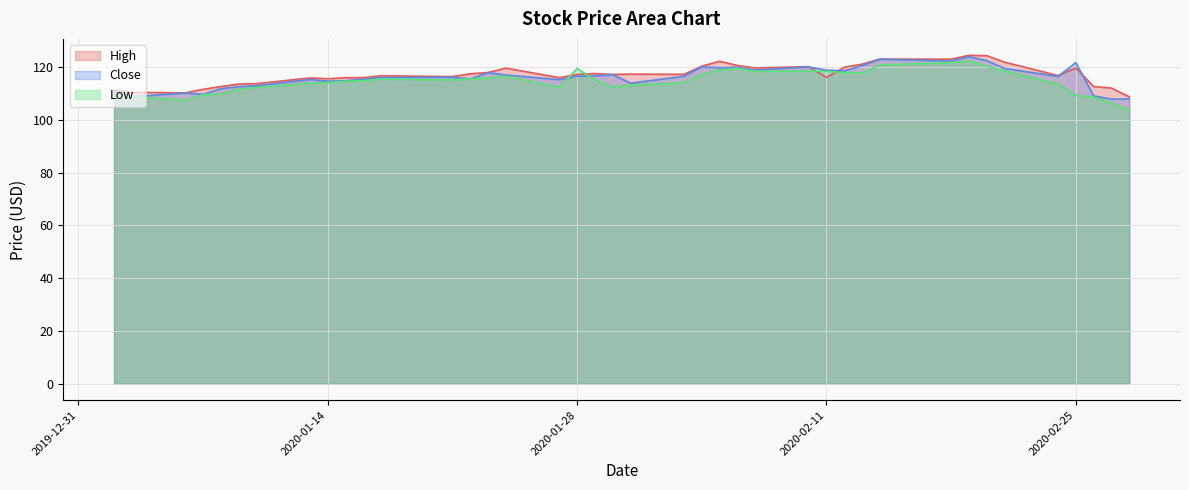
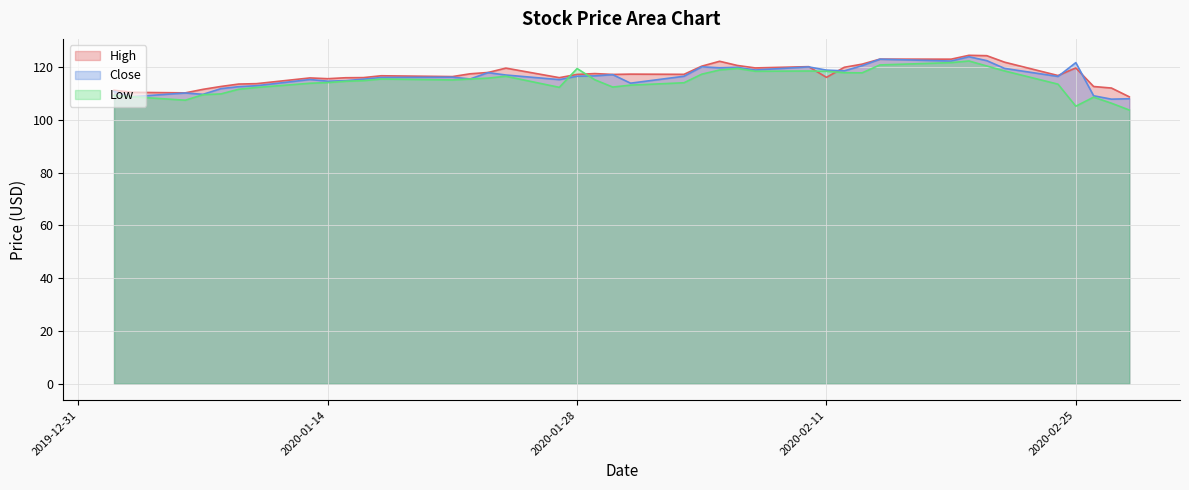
Low, 2020-02-25: 109 -> 105
